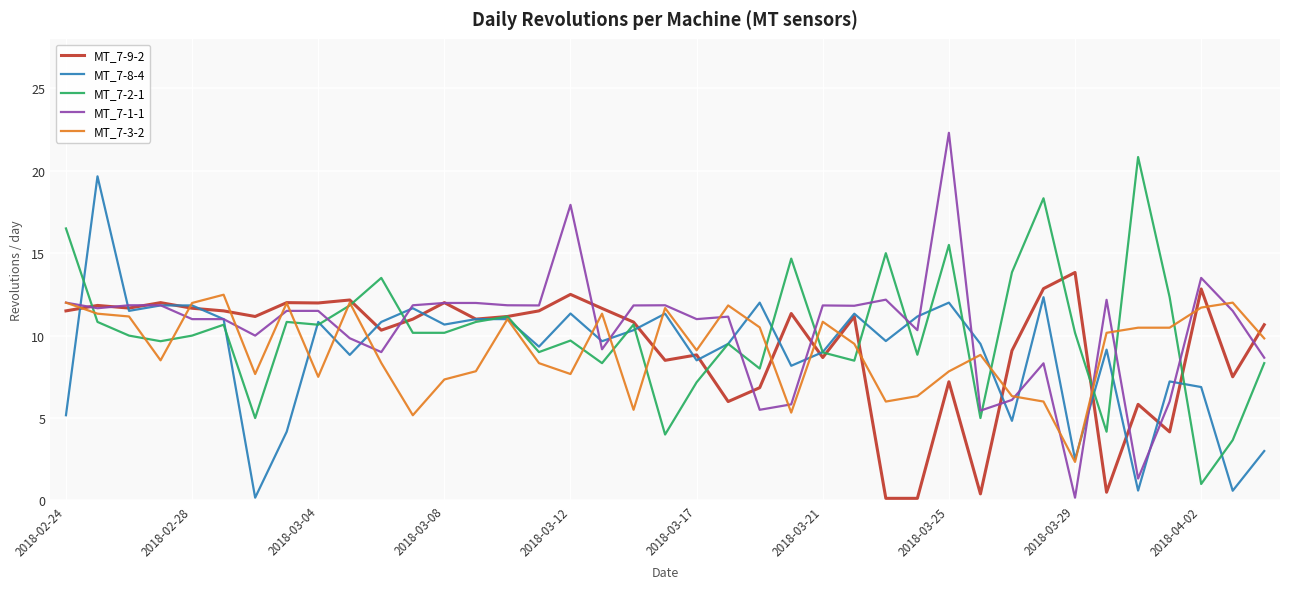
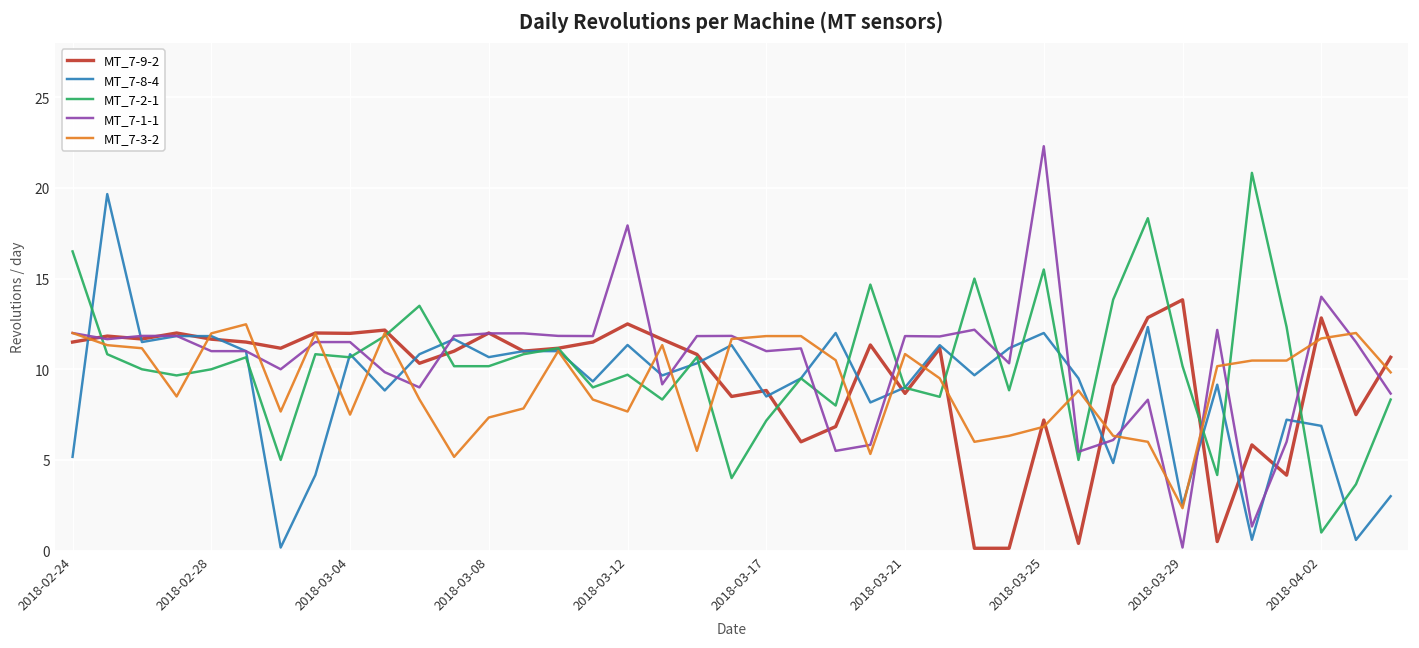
MT_7-3-2, 2018-03-17: 9.1 -> 11.8
MT_7-3-2, 2018-03-25: 7.8 -> 6.8
MT_7-1-1, 2018-04-02: 13.5 -> 14.0
